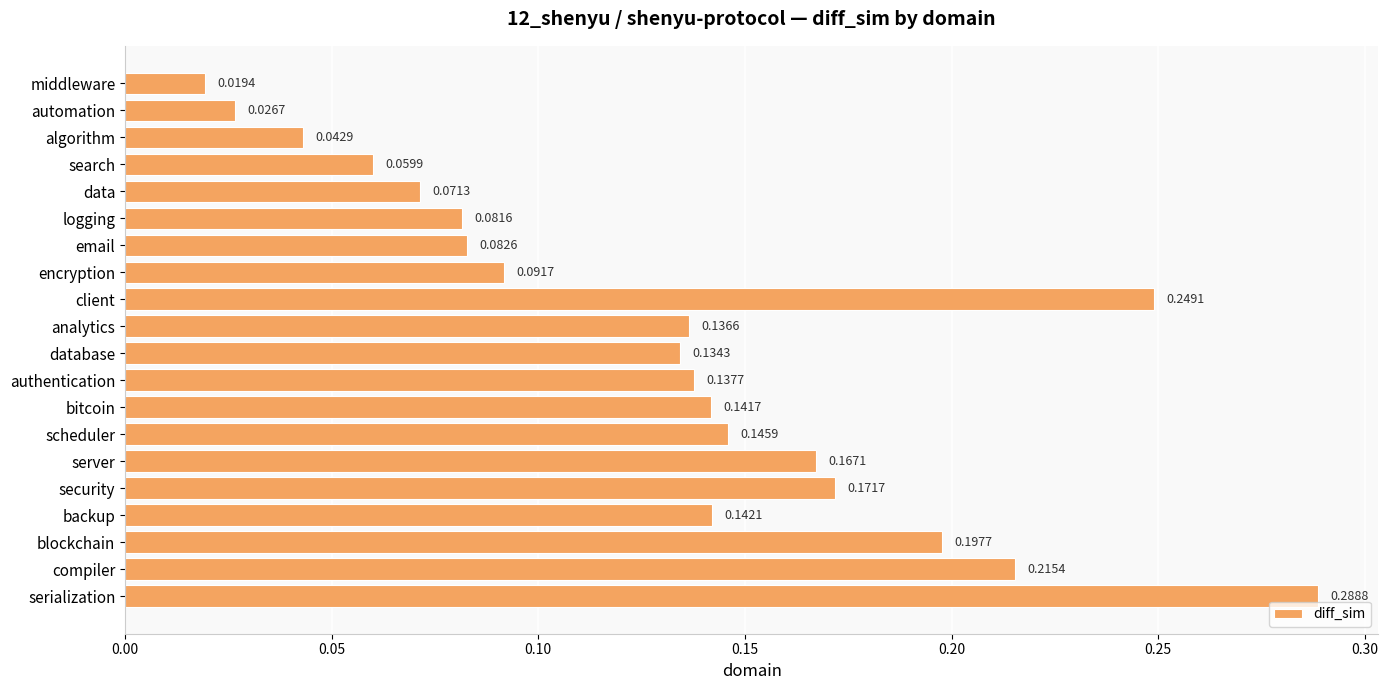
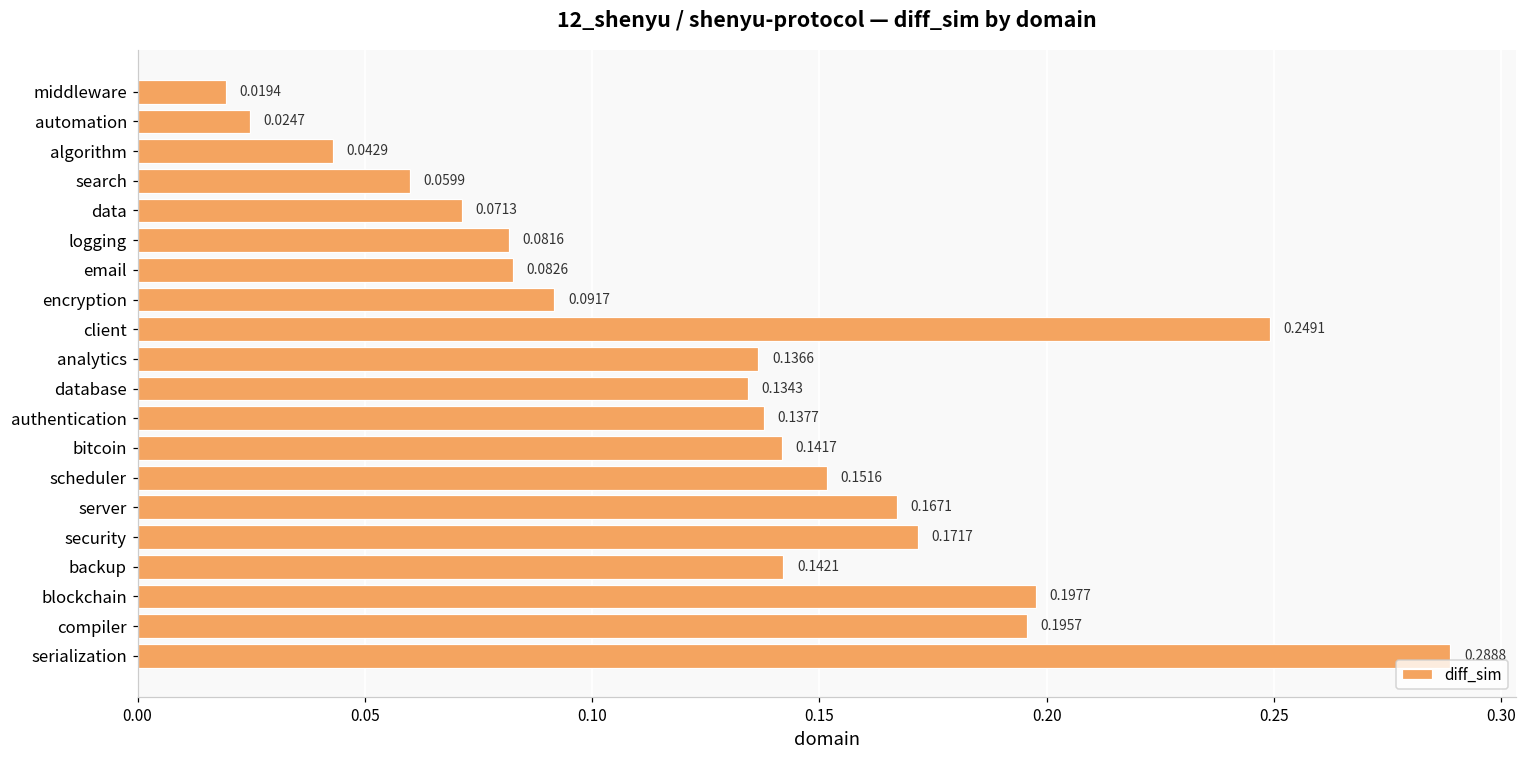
automation: 0.0267 -> 0.0247
scheduler: 0.1459 -> 0.1516
compiler: 0.2154 -> 0.1957
